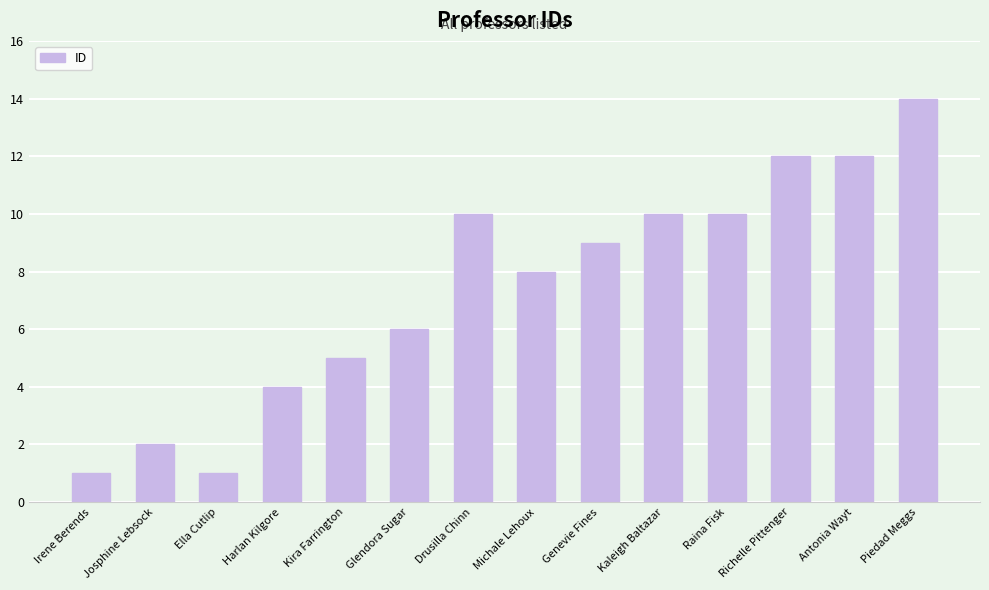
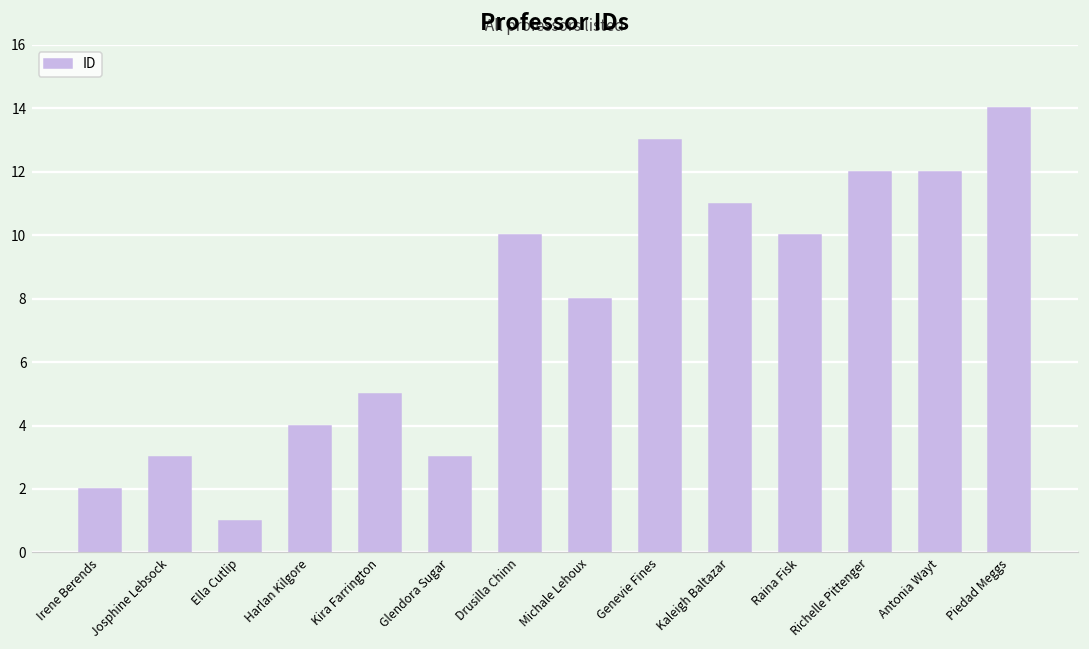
Irene Berends: 1 -> 2
Josphine Lebsock: 2 -> 3
Glendora Sugar: 6 -> 3
Genevie Fines: 9 -> 13
Kaleigh Baltazar: 10 -> 11
